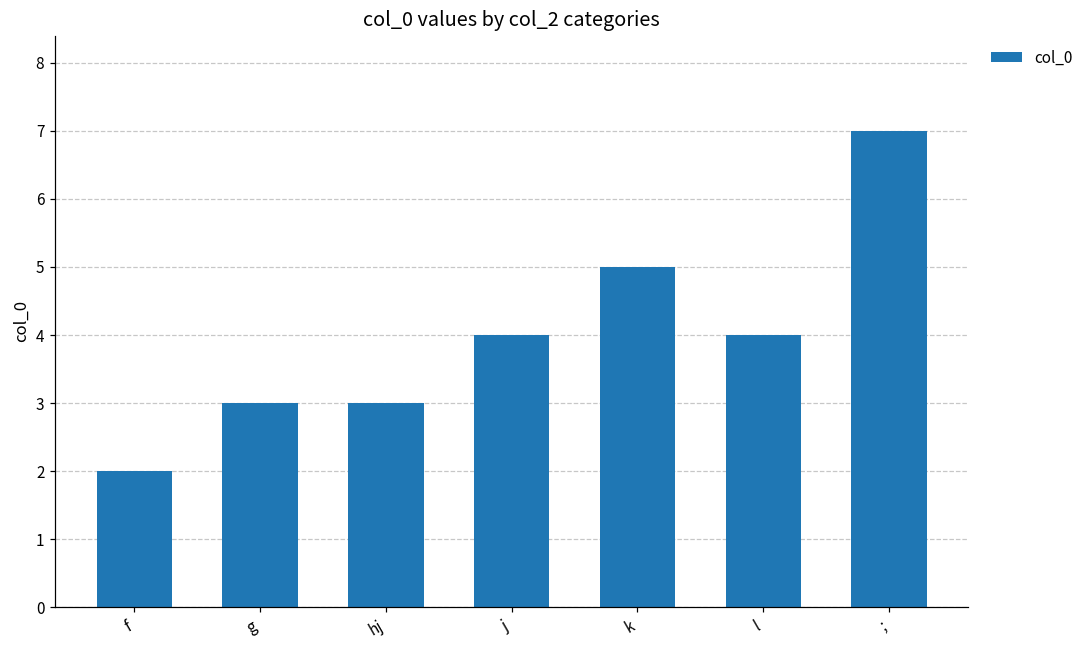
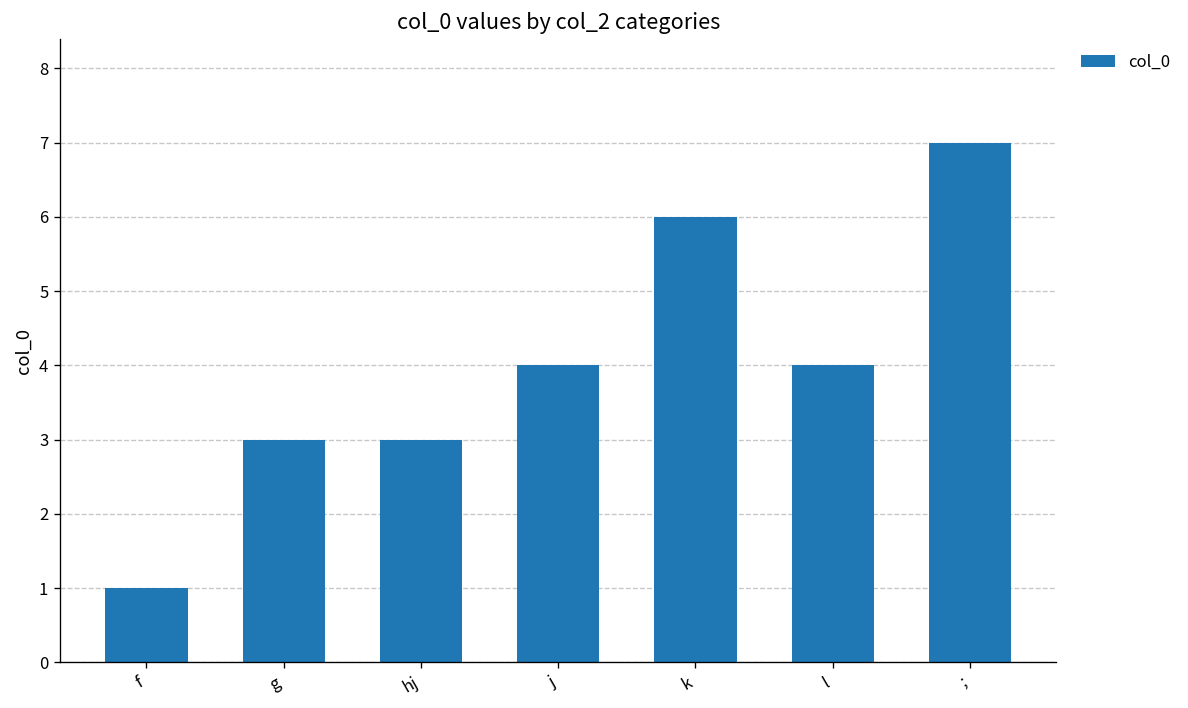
f: 2 -> 1
k: 5 -> 6
